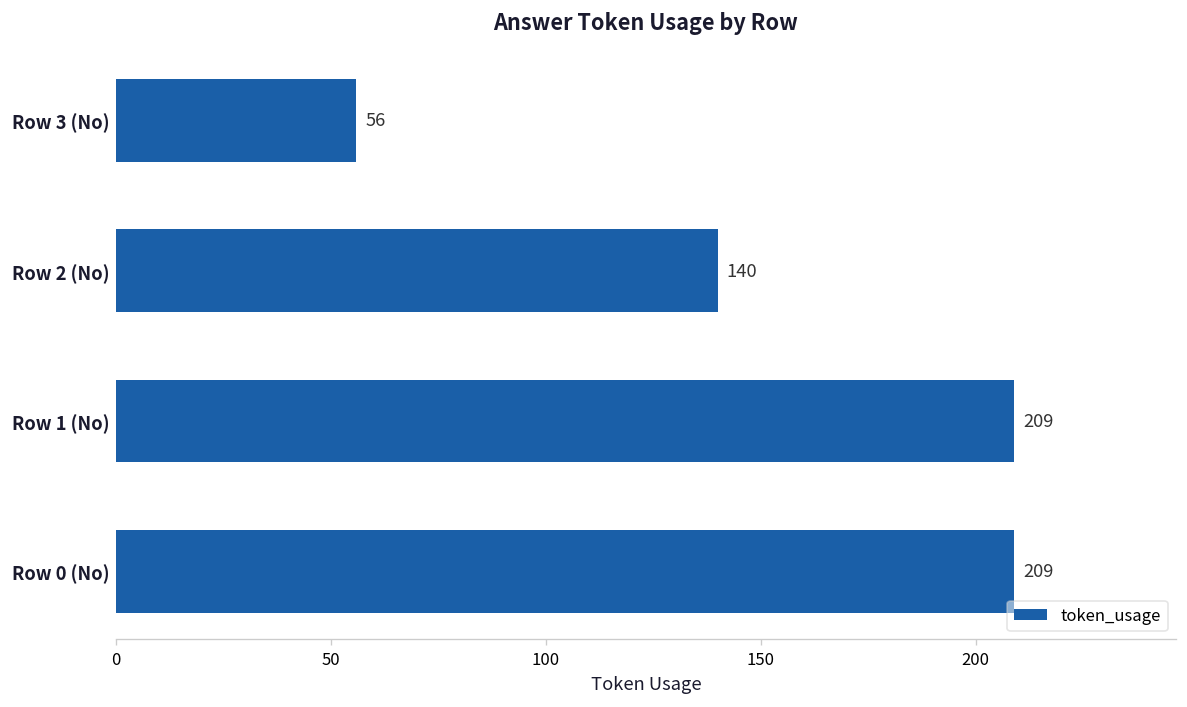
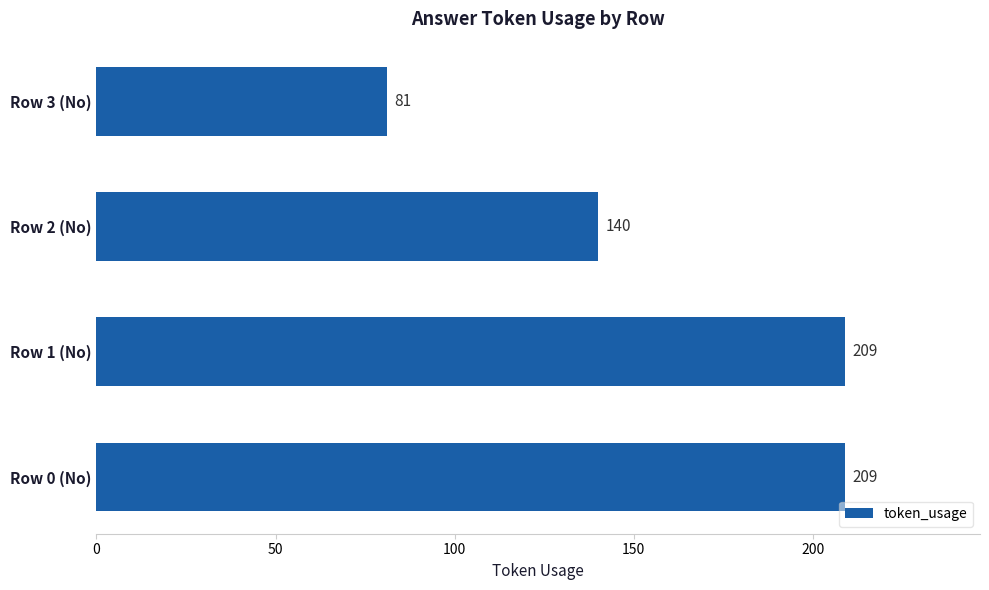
Row 3 (No): 56 -> 81
